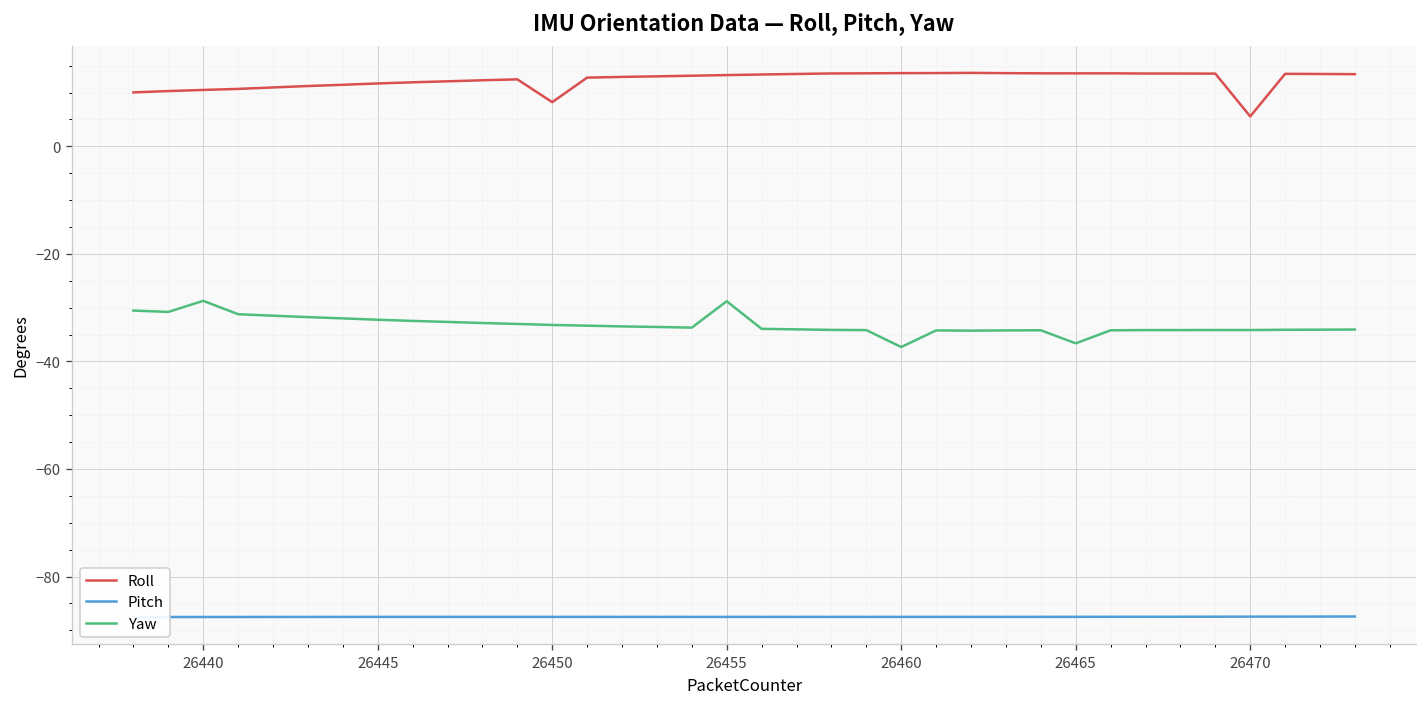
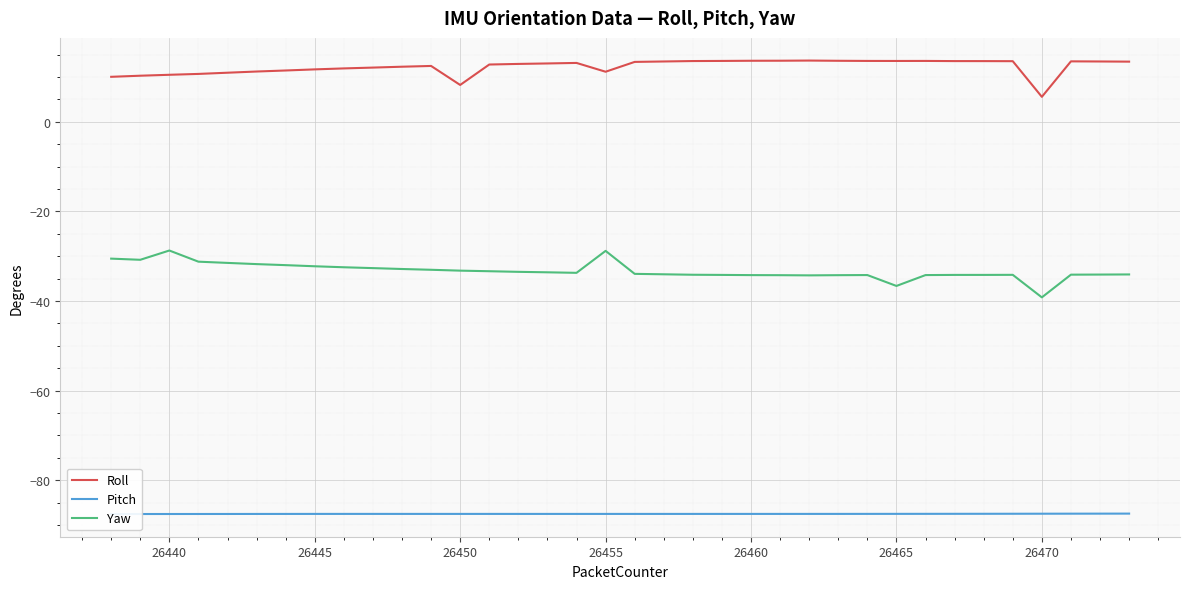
Roll, 26455: 13 -> 11
Yaw, 26460: -37 -> -34
Yaw, 26470: -34 -> -39
